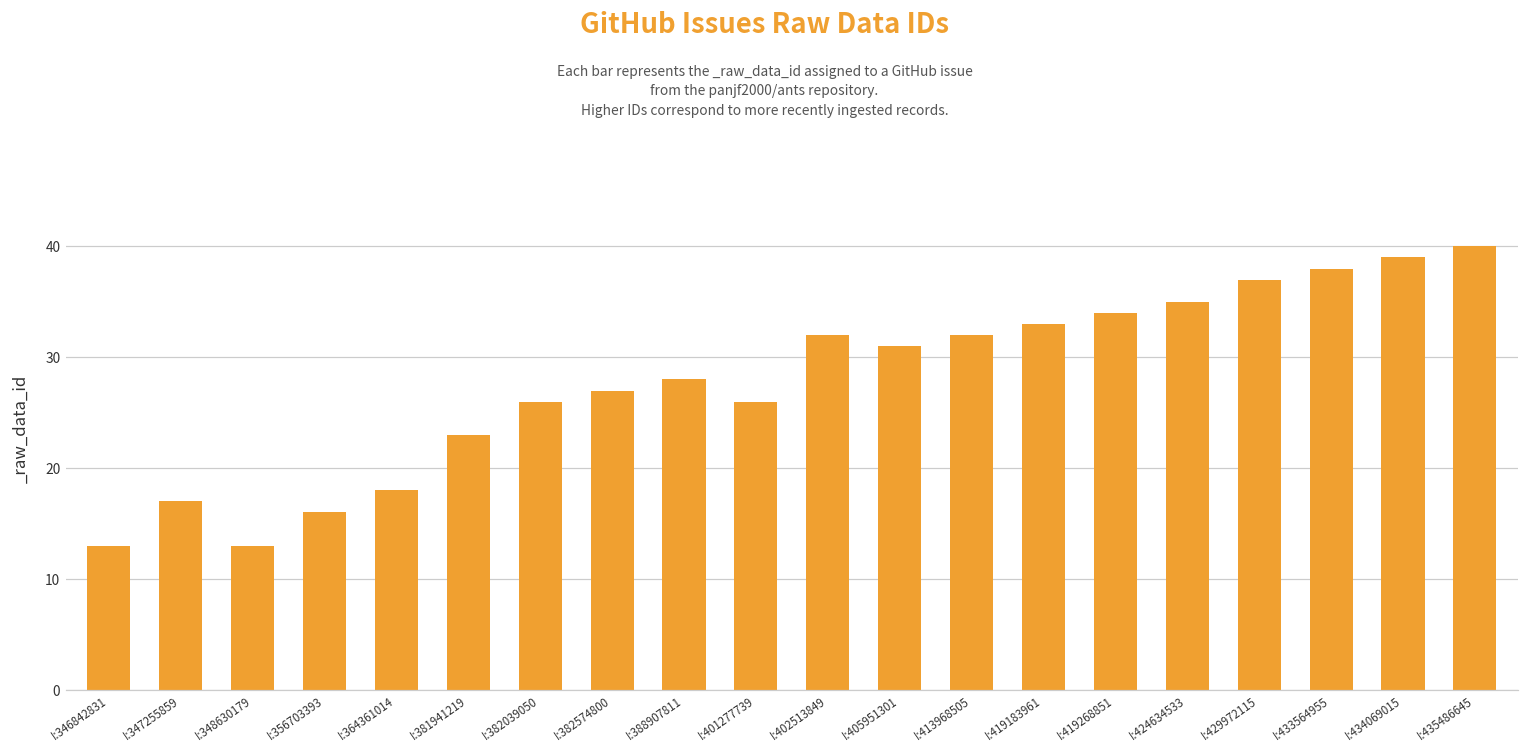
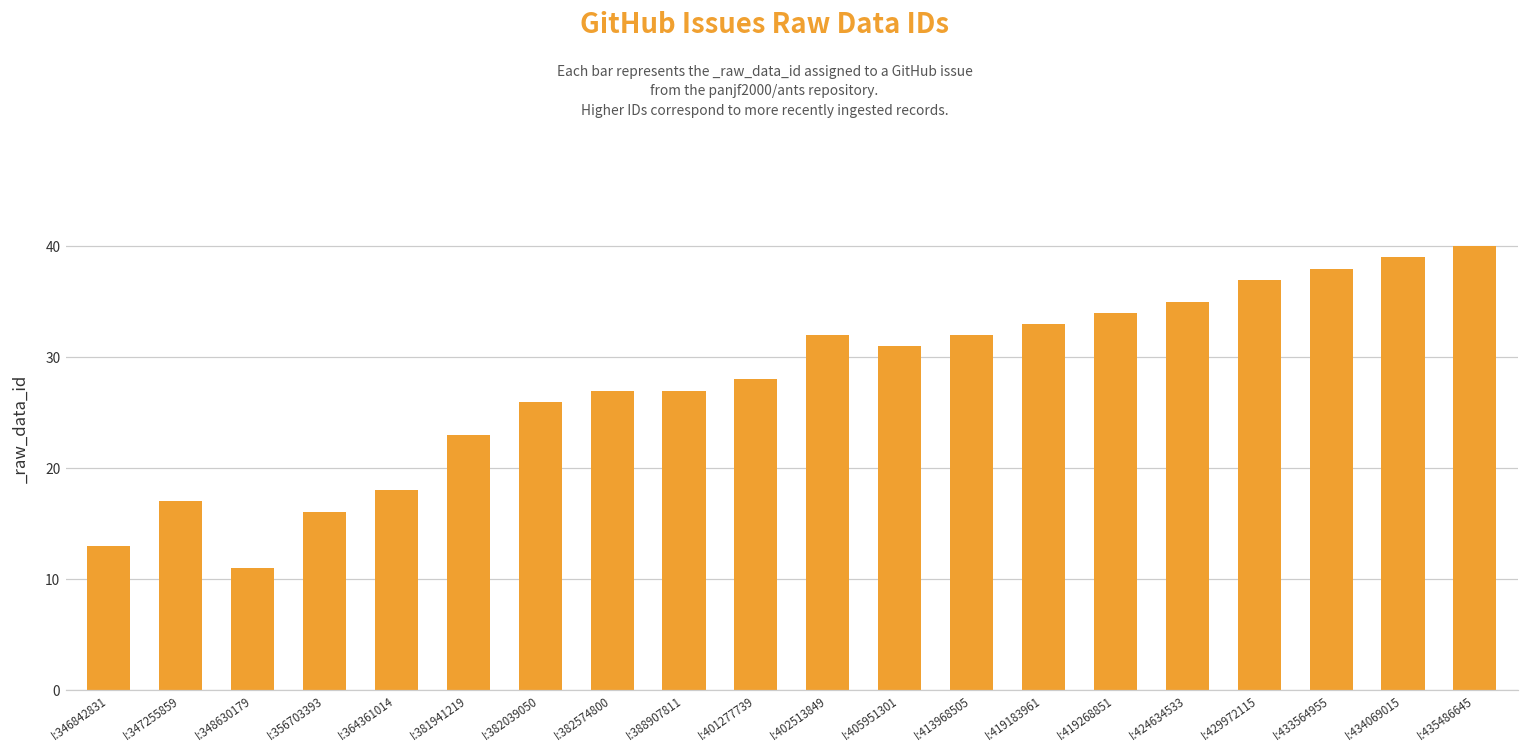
I:348630179: 13 -> 11
I:388907811: 28 -> 27
I:401277739: 26 -> 28
